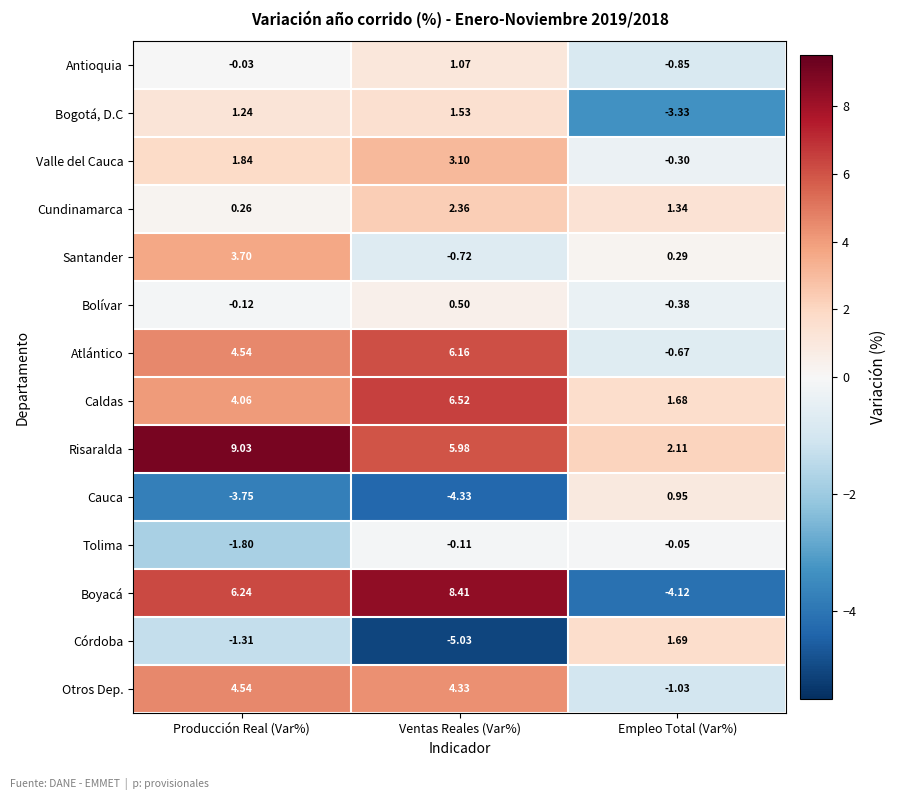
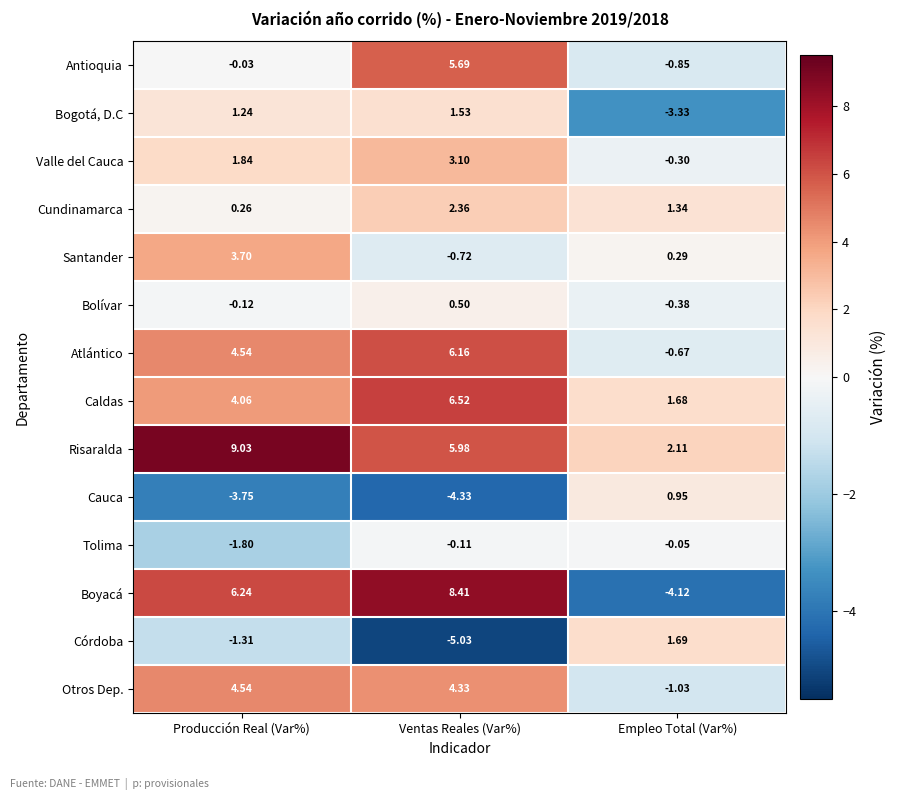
Antioquia, Ventas Reales (Var%): 1.07 -> 5.69
